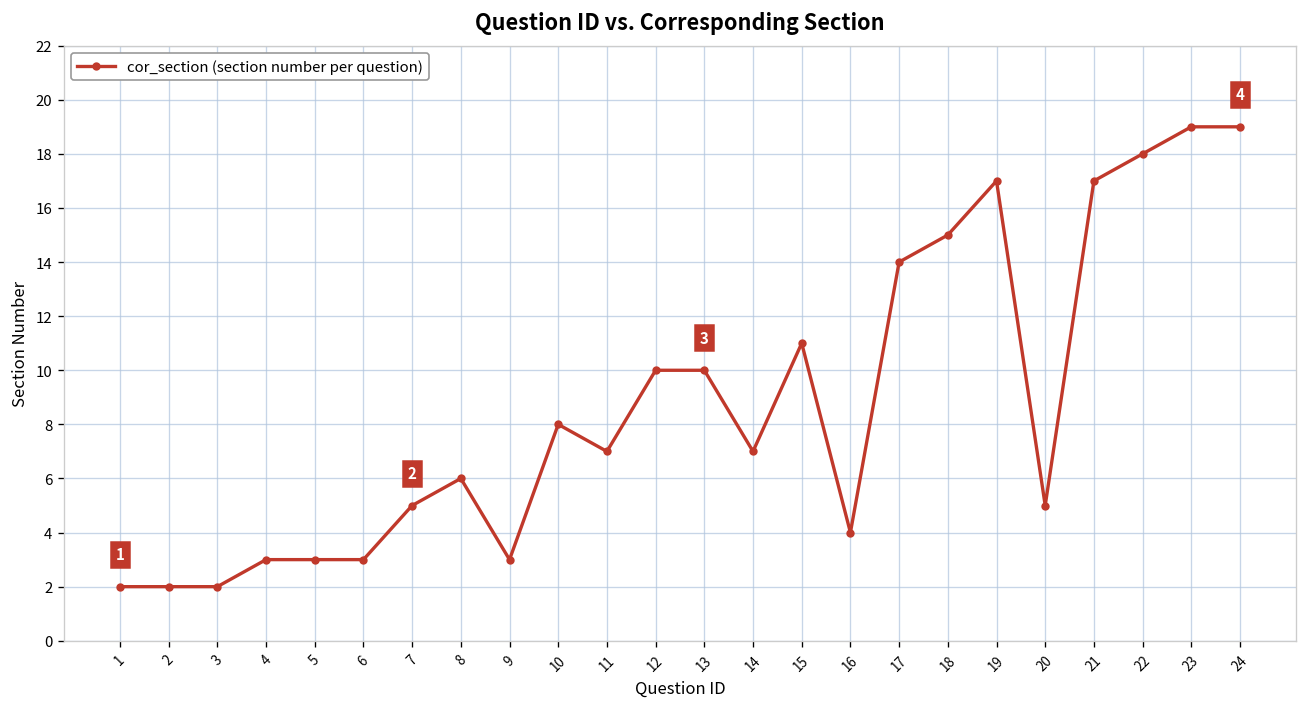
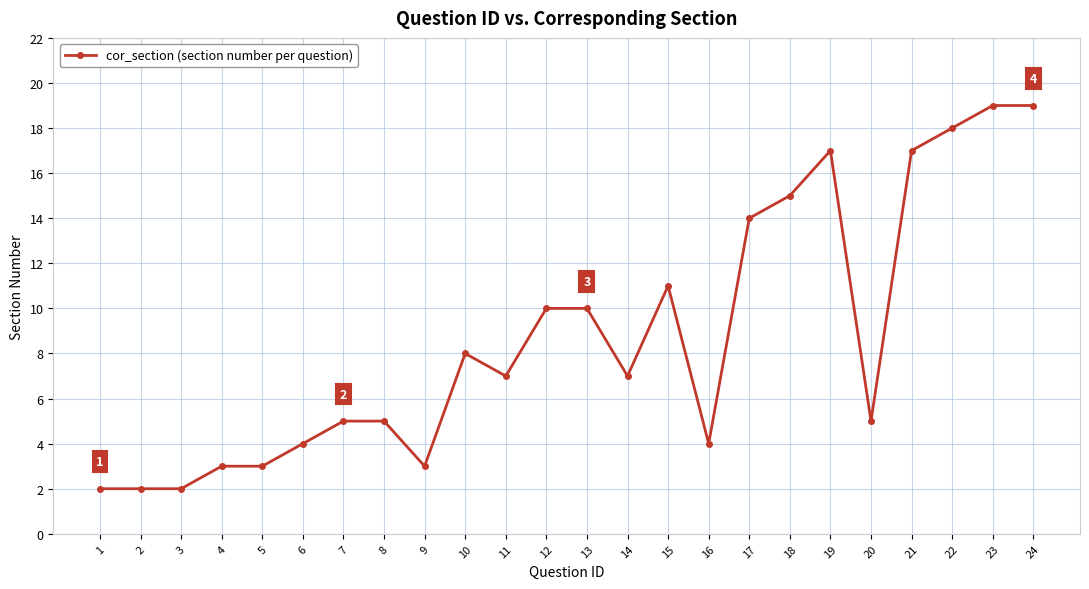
6: 3 -> 4
8: 6 -> 5
